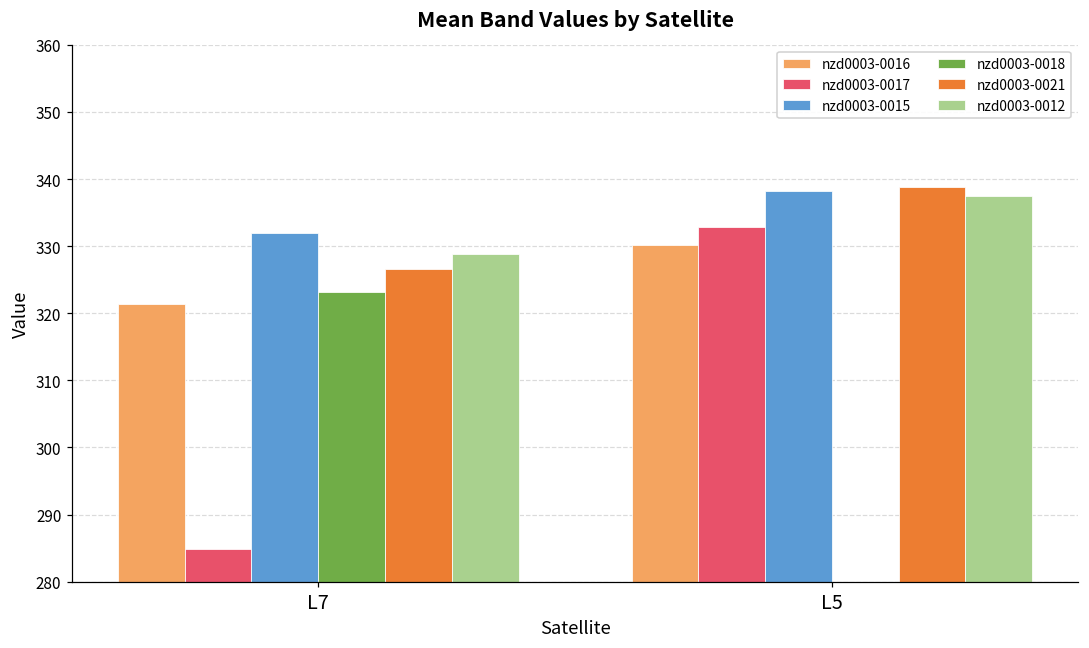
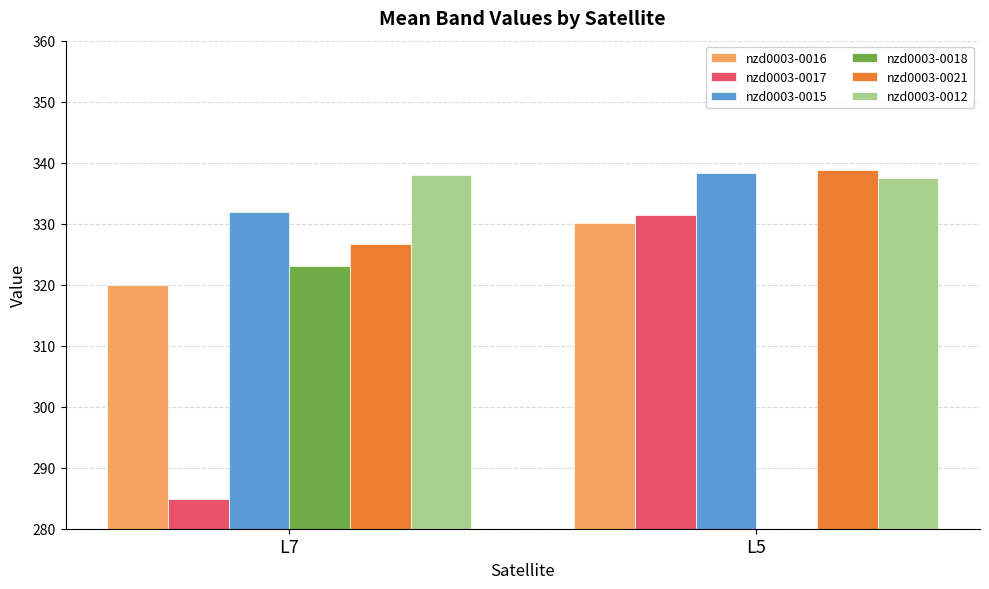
nzd0003-0016, L7: 321 -> 320
nzd0003-0012, L7: 329 -> 338
nzd0003-0017, L5: 333 -> 331
